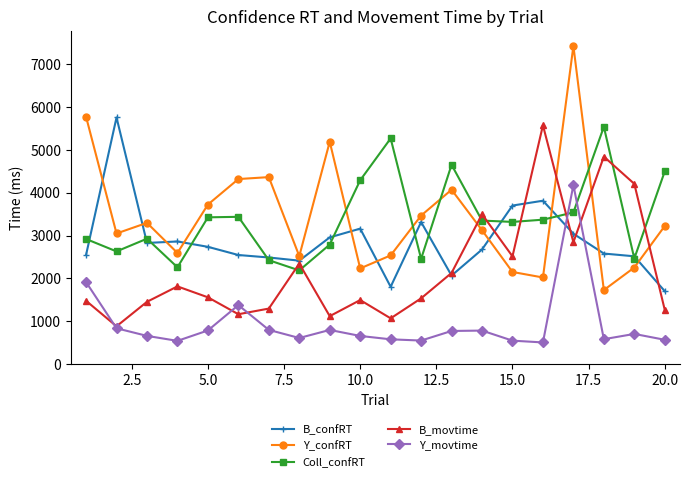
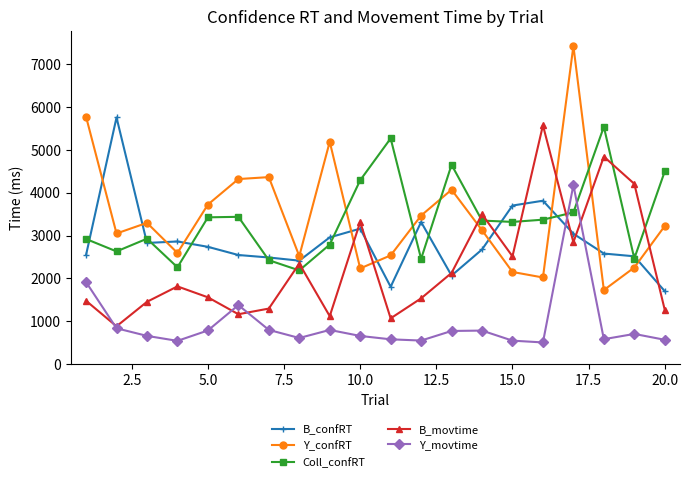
B_movtime, 10.0: 1500 -> 3300
